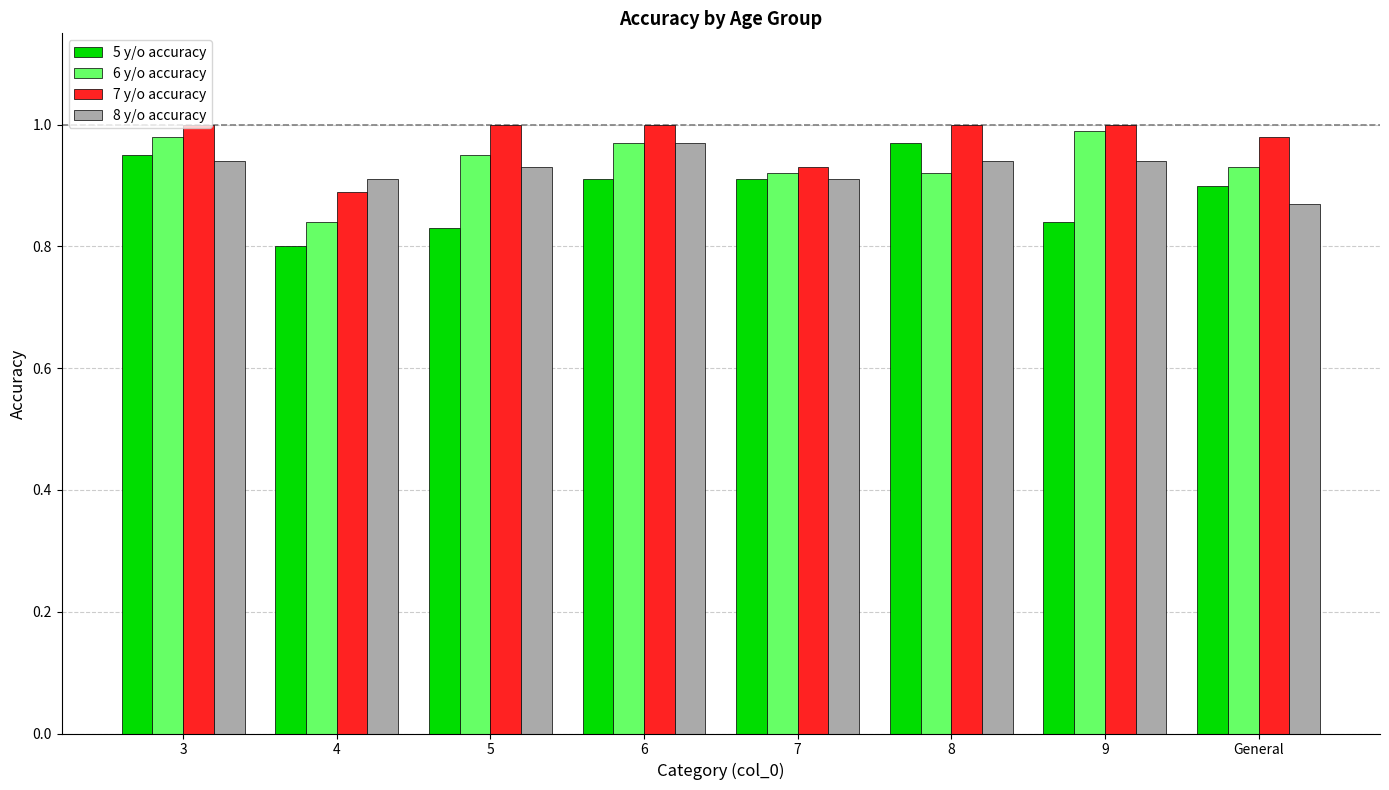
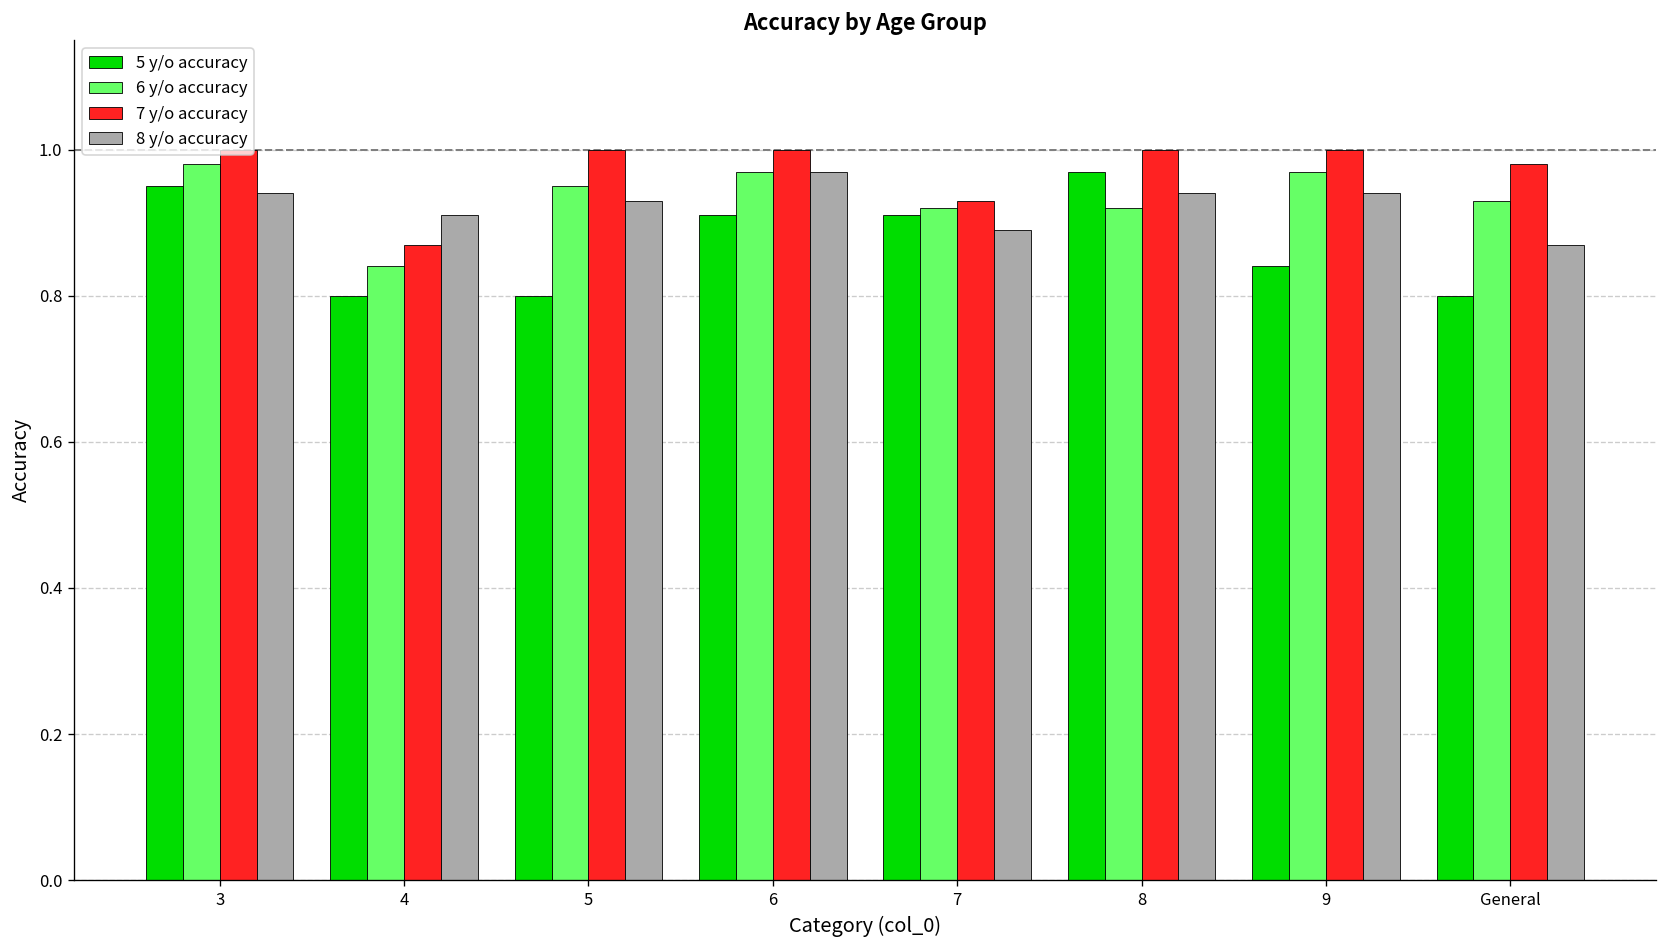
7 y/o accuracy, 4: 0.89 -> 0.87
5 y/o accuracy, 5: 0.83 -> 0.80
8 y/o accuracy, 7: 0.91 -> 0.89
6 y/o accuracy, 9: 0.99 -> 0.97
5 y/o accuracy, General: 0.9 -> 0.8
